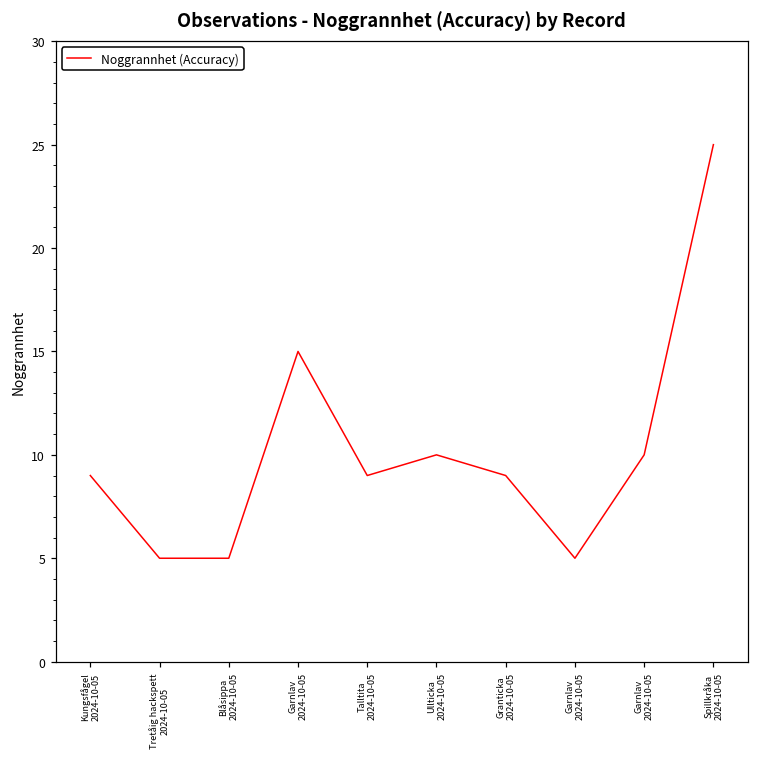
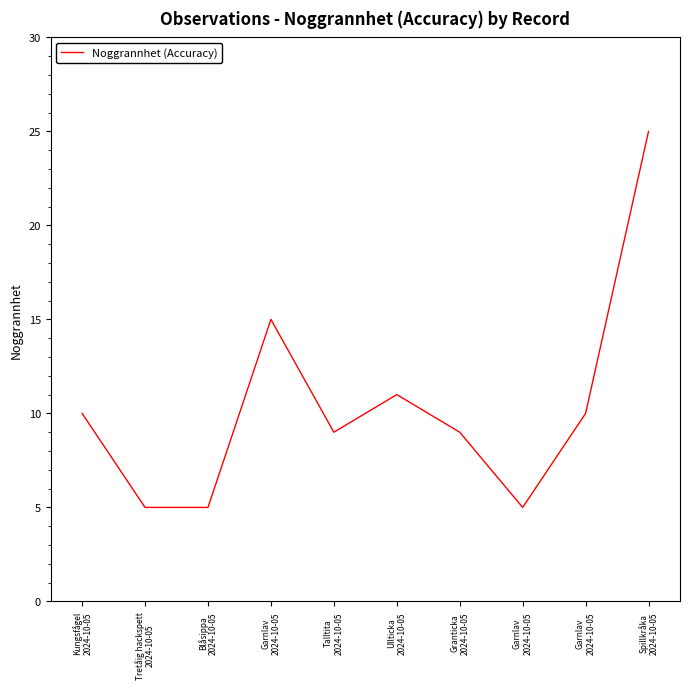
Kungsfågel 2024-10-05: 9 -> 10
Ullticka 2024-10-05: 10 -> 11
